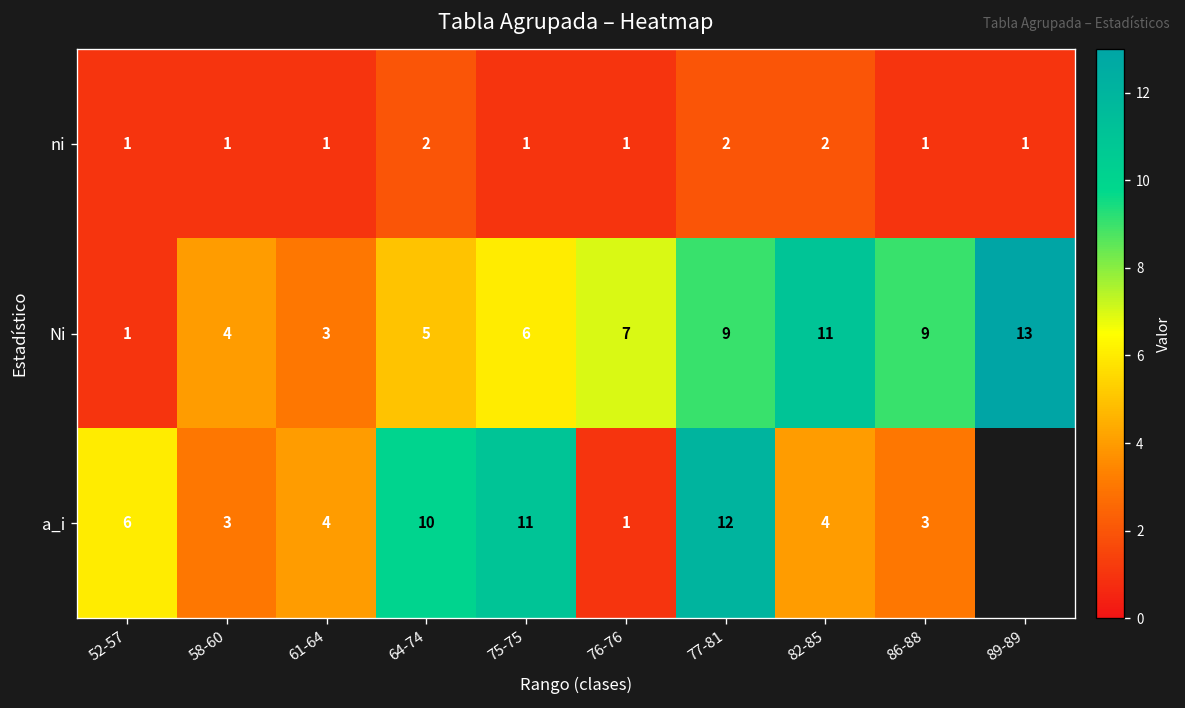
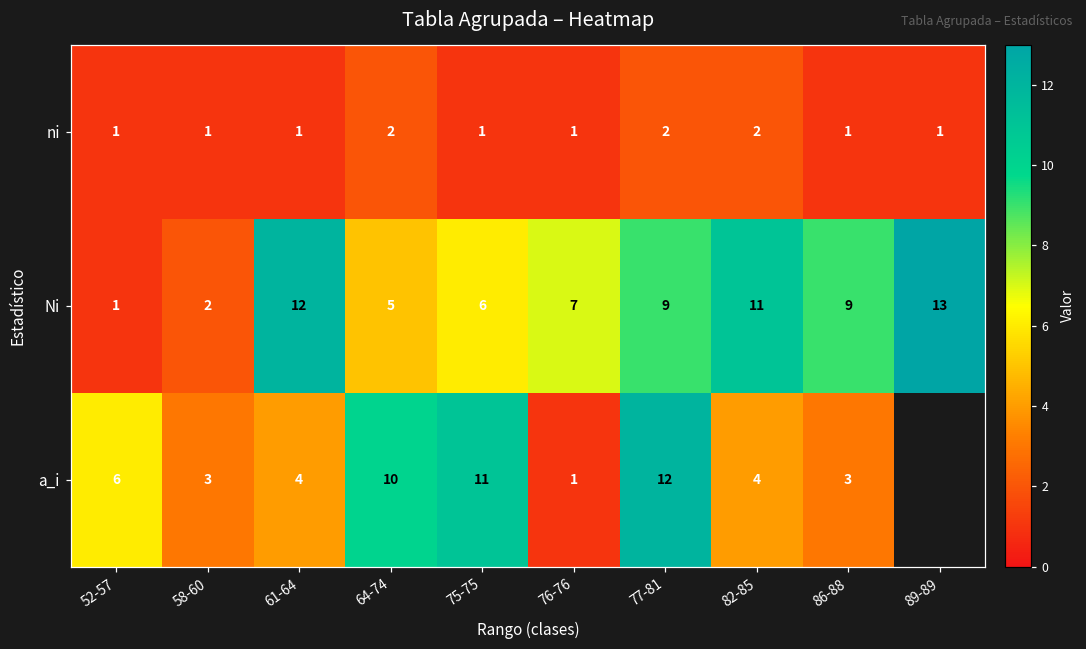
Ni, 58-60: 4 -> 2
Ni, 61-64: 3 -> 12
